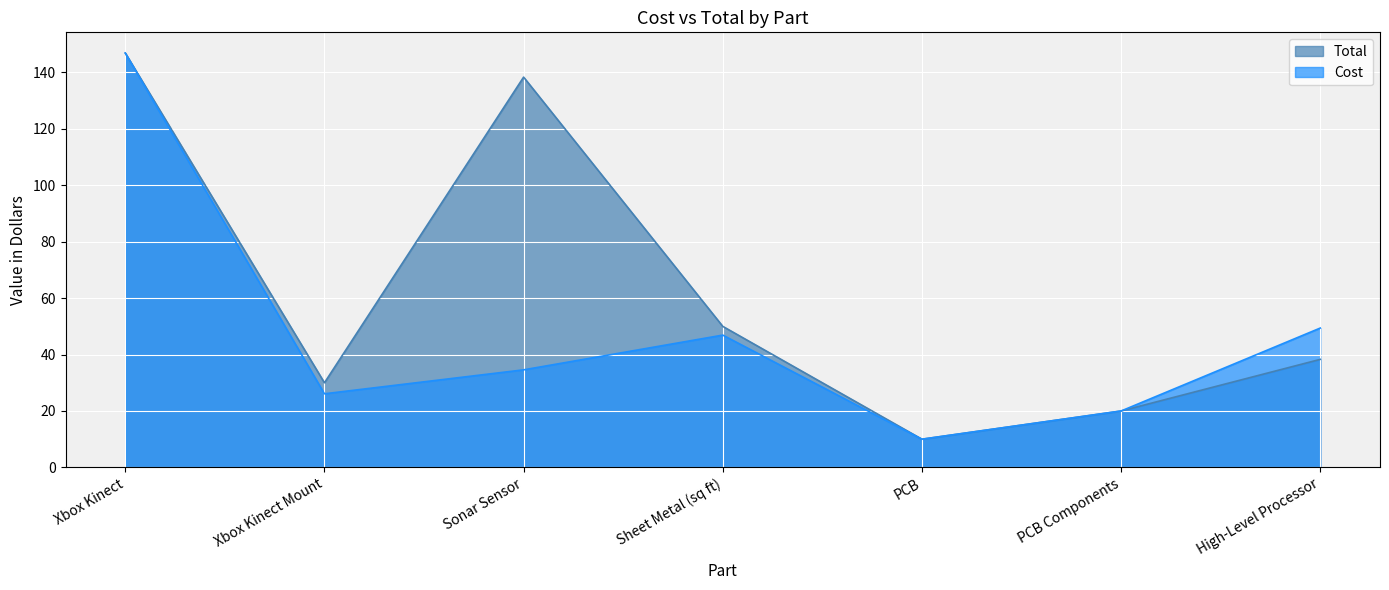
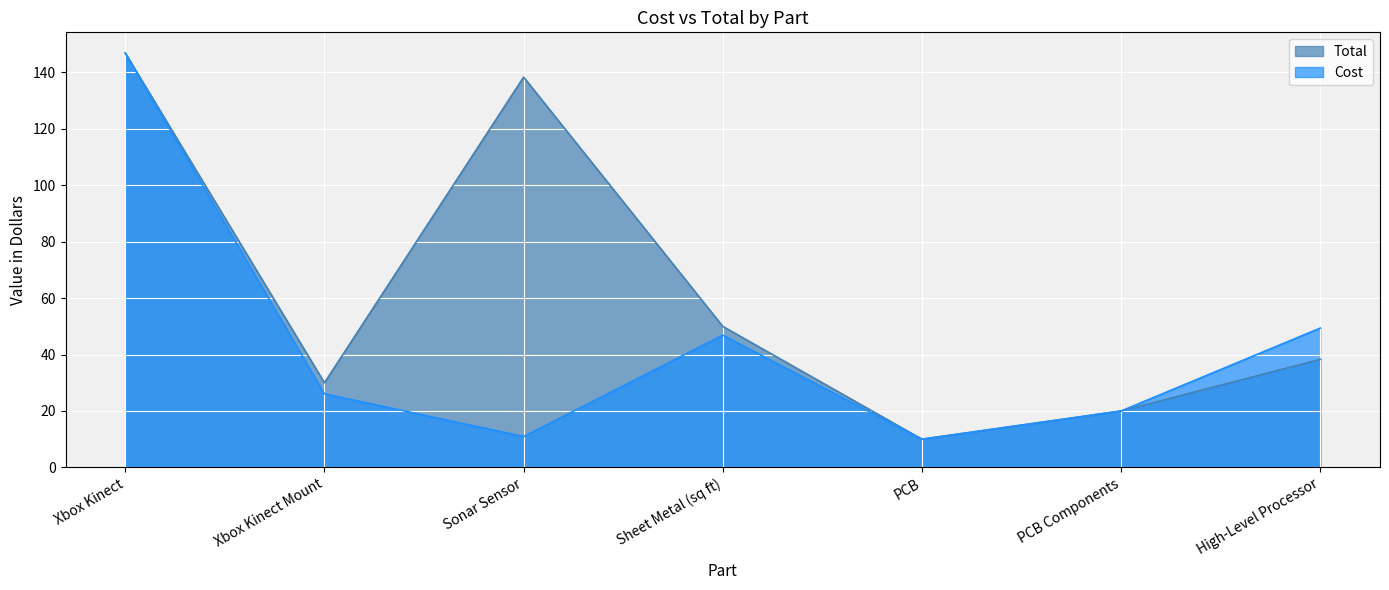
Cost, Sonar Sensor: 35 -> 11
